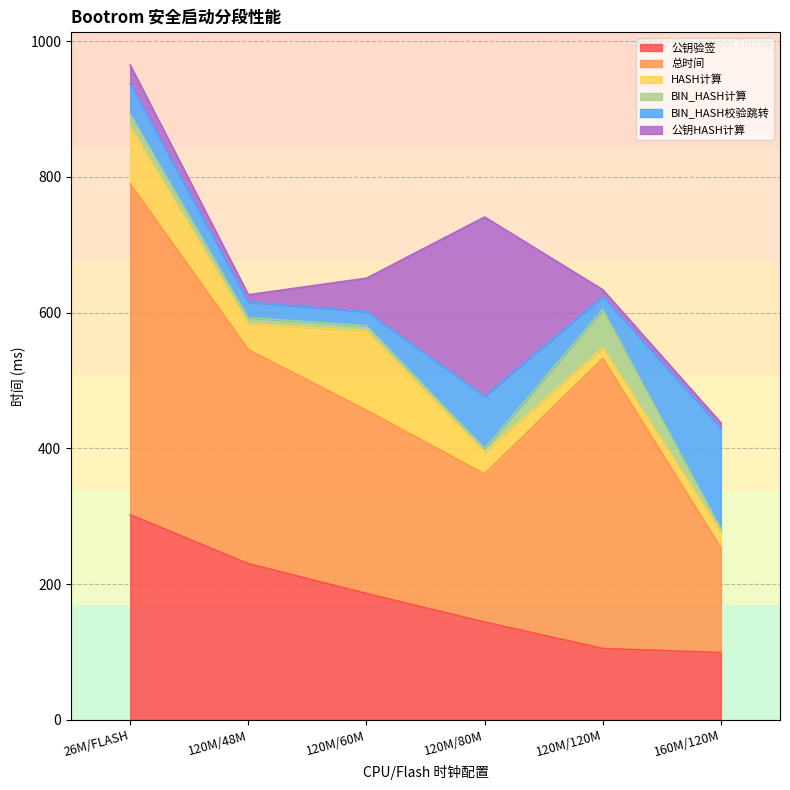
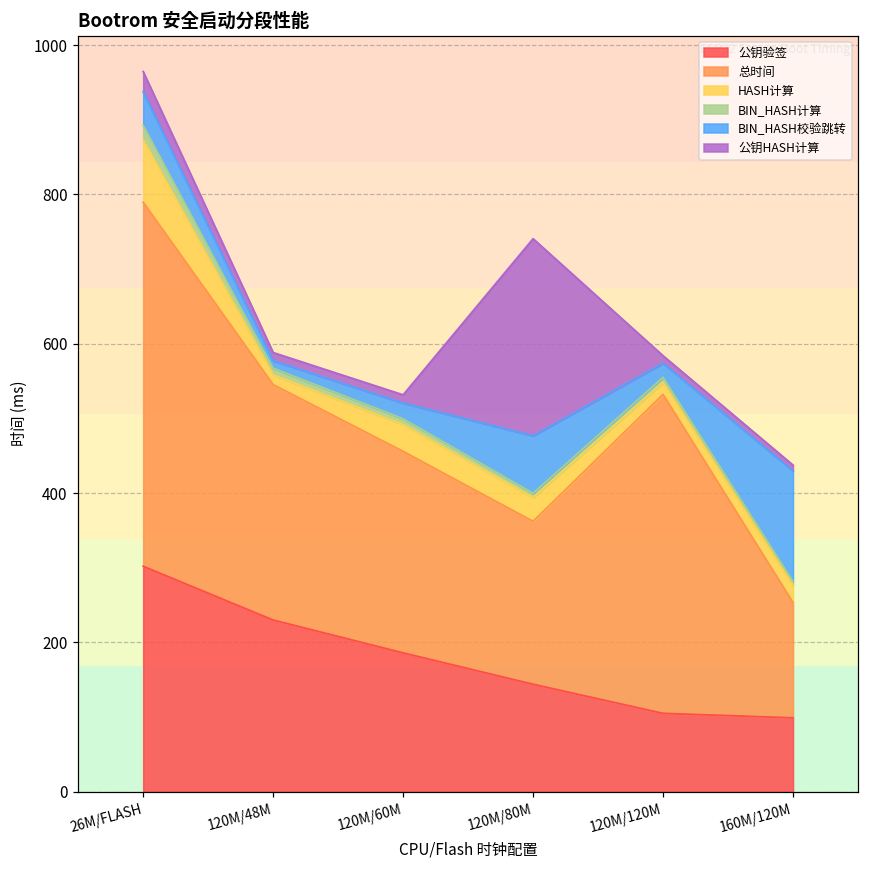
HASH计算, 120M/48M: 40 -> 10
BIN_HASH校验跳转, 120M/48M: 20 -> 10
HASH计算, 120M/60M: 120 -> 40
公钥HASH计算, 120M/60M: 50 -> 10
BIN_HASH计算, 120M/120M: 60 -> 10
